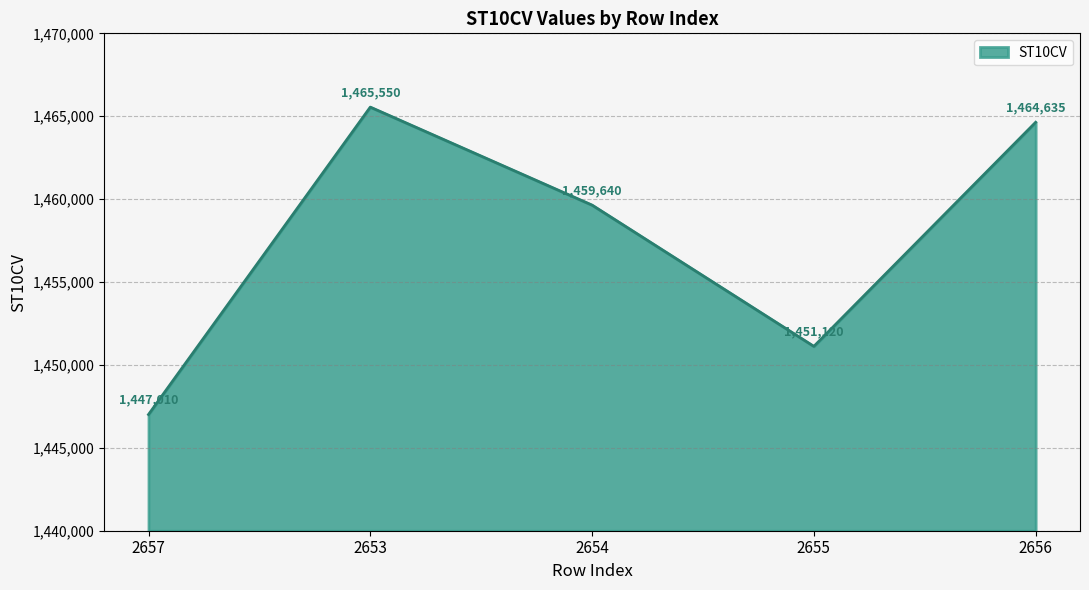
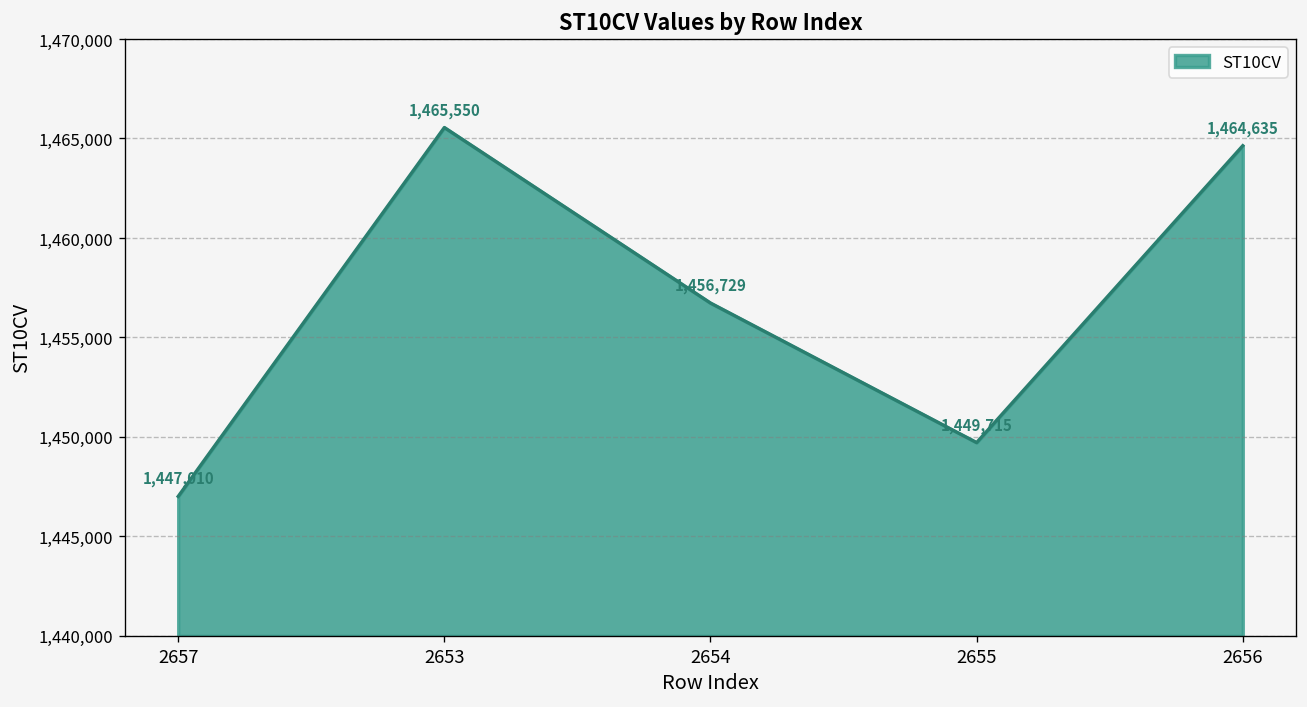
2654: 1,459,640 -> 1,456,729
2655: 1,451,120 -> 1,449,715
